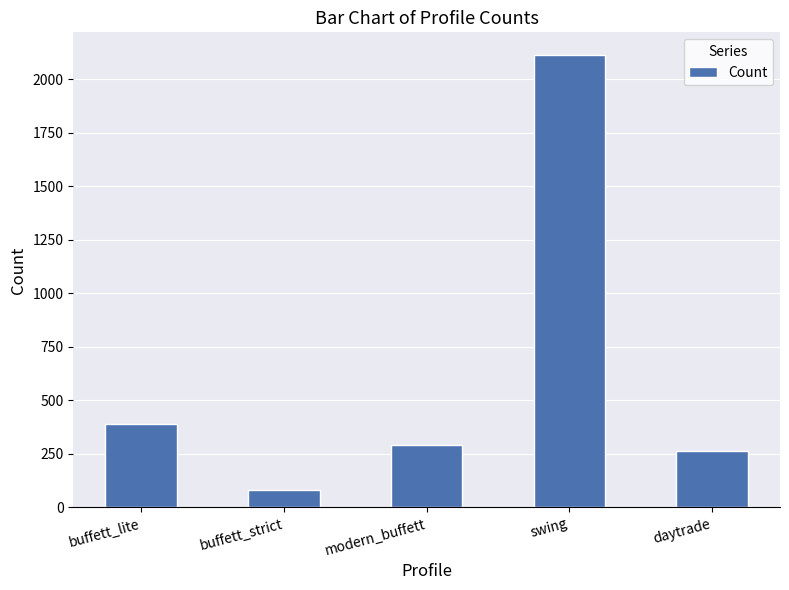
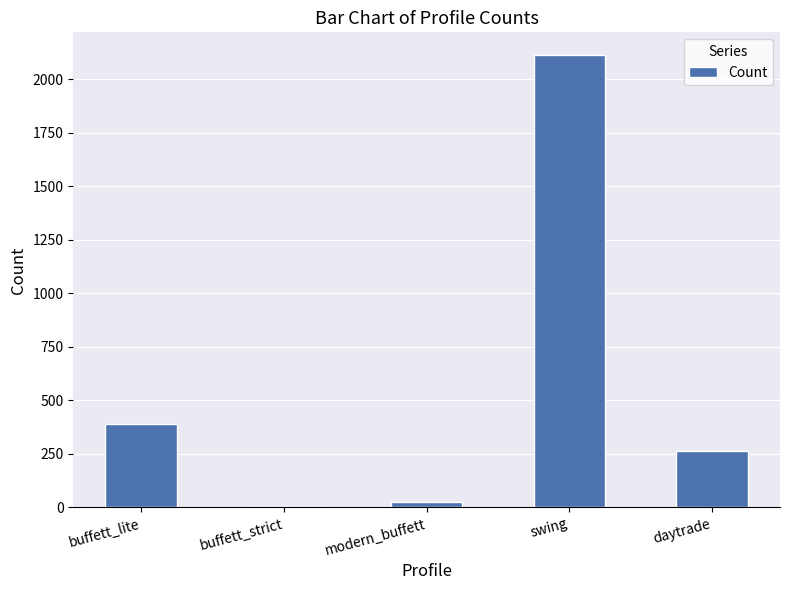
buffett_strict: 80 -> 0
modern_buffett: 290 -> 20
